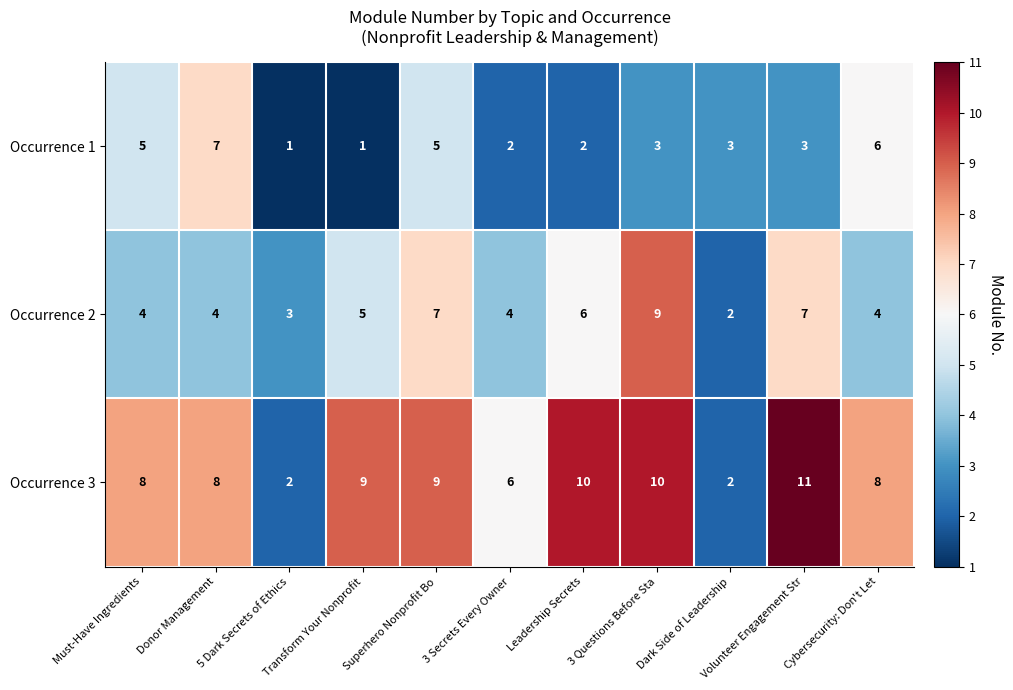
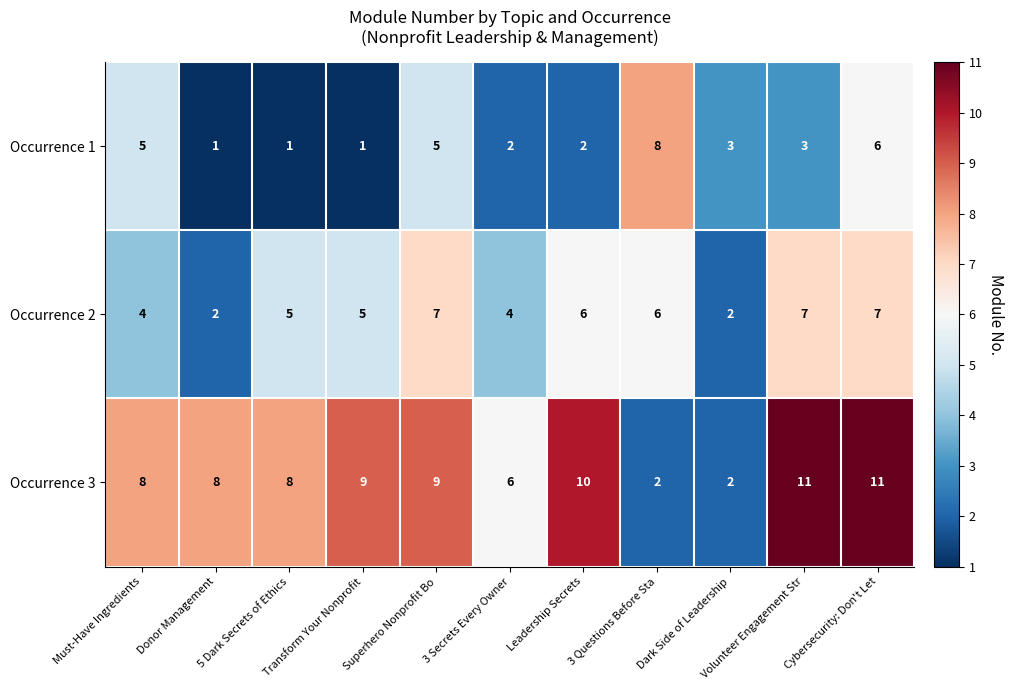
Occurrence 1, Donor Management: 7 -> 1
Occurrence 1, 3 Questions Before Sta: 3 -> 8
Occurrence 2, Donor Management: 4 -> 2
Occurrence 2, 5 Dark Secrets of Ethics: 3 -> 5
Occurrence 2, 3 Questions Before Sta: 9 -> 6
Occurrence 2, Cybersecurity: Don't Let: 4 -> 7
Occurrence 3, 5 Dark Secrets of Ethics: 2 -> 8
Occurrence 3, 3 Questions Before Sta: 10 -> 2
Occurrence 3, Cybersecurity: Don't Let: 8 -> 11
